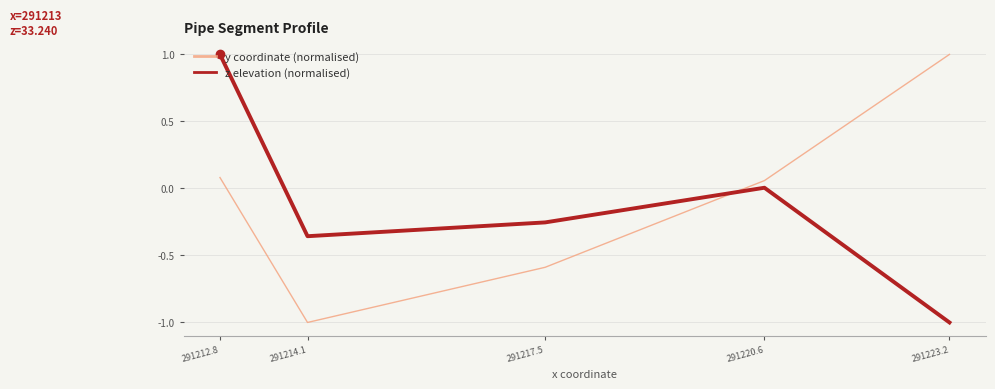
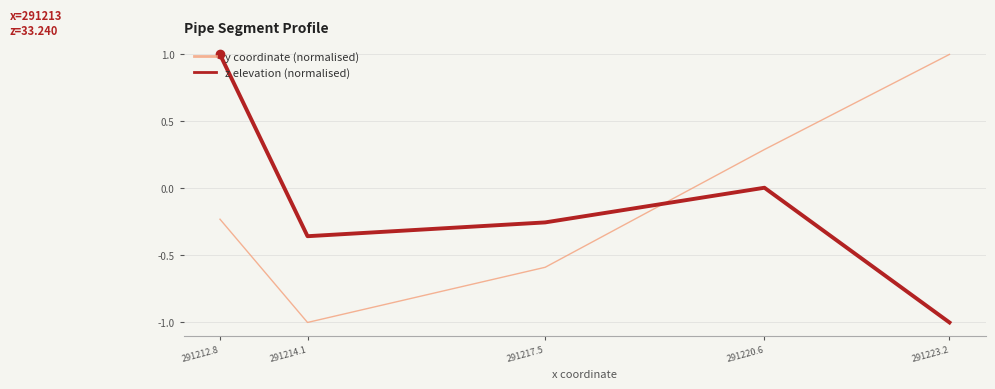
y coordinate (normalised), 291212.8: 0.08 -> -0.23
y coordinate (normalised), 291220.6: 0.06 -> 0.29
